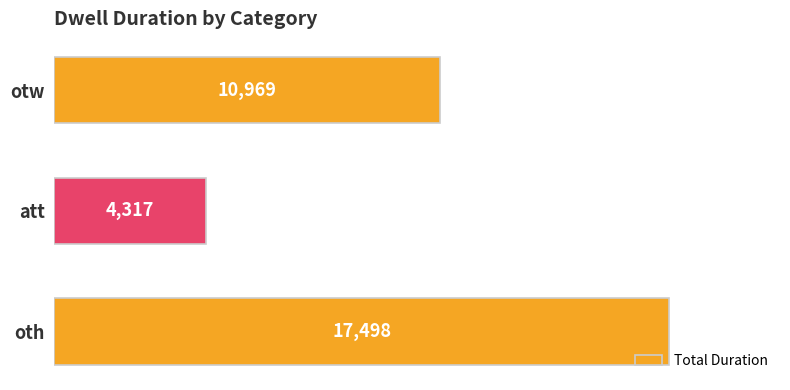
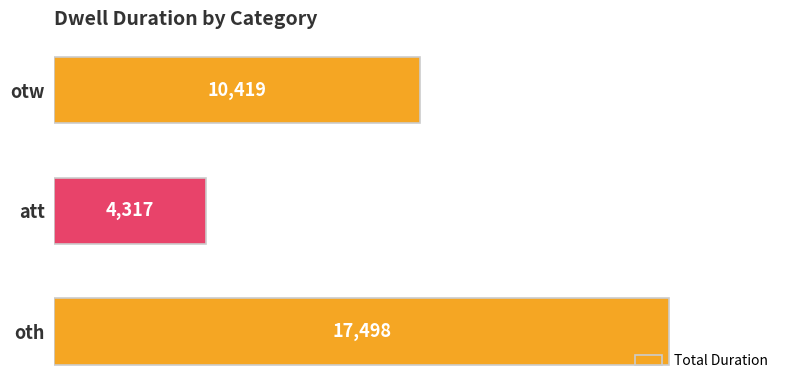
otw: 10,969 -> 10,419
